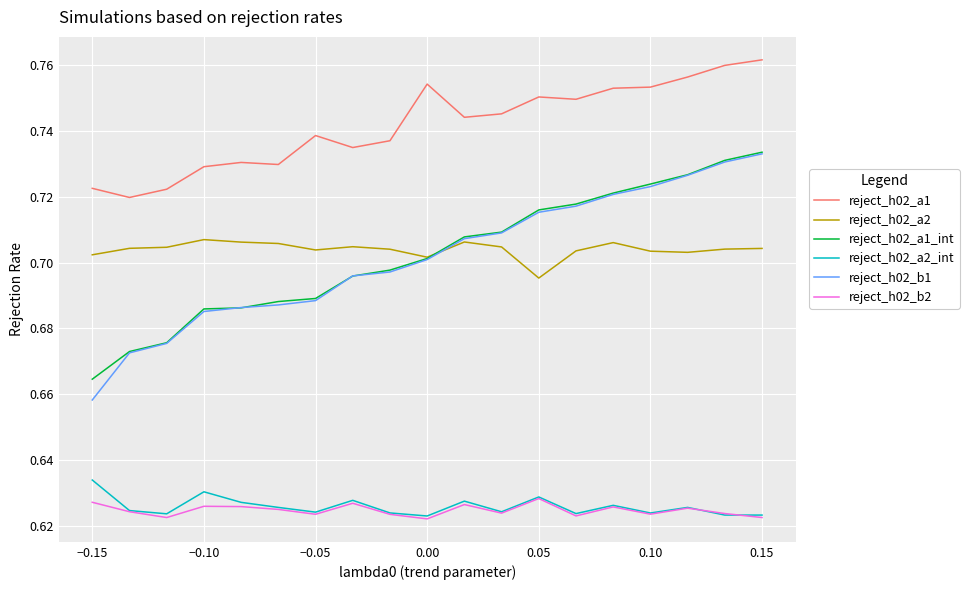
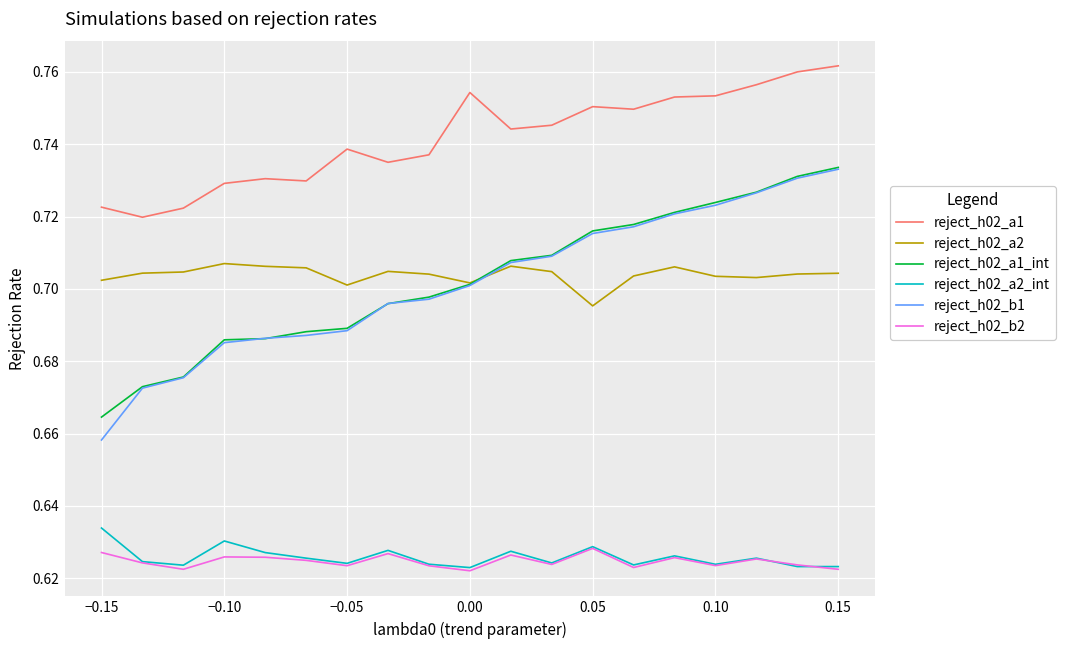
reject_h02_a2, −0.05: 0.704 -> 0.701
